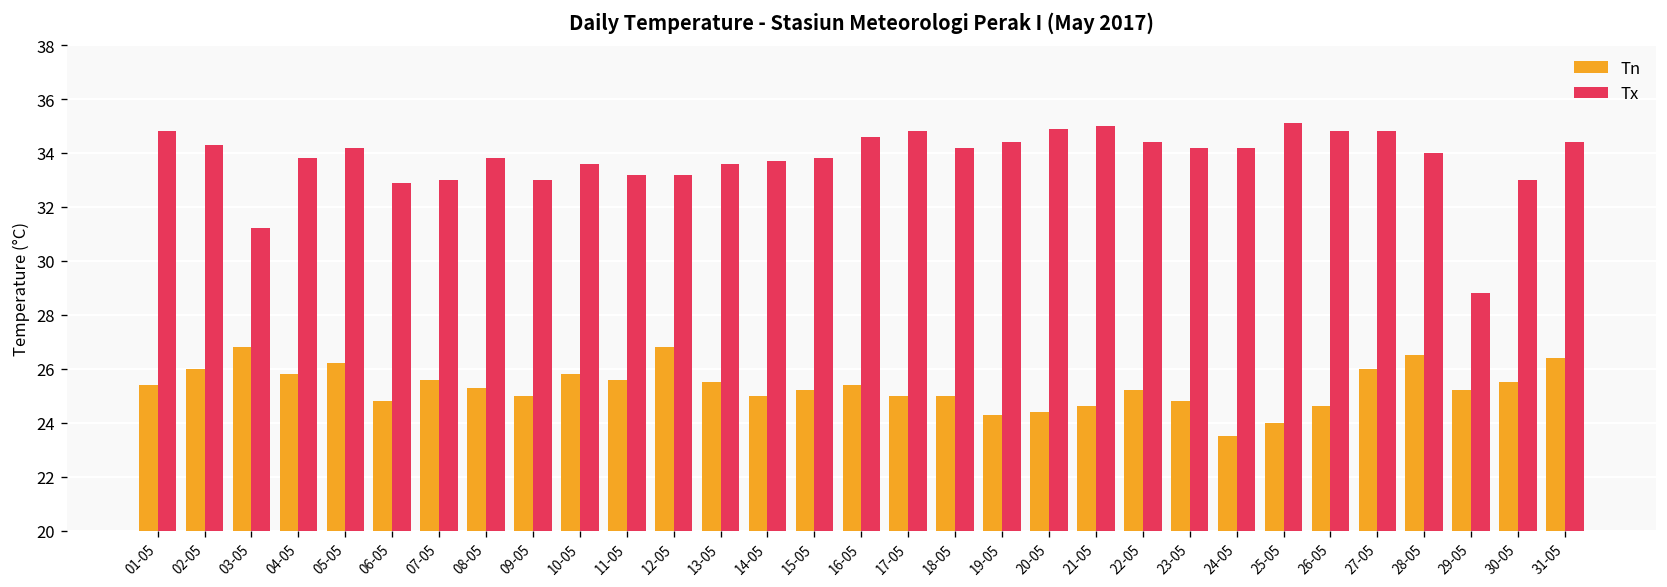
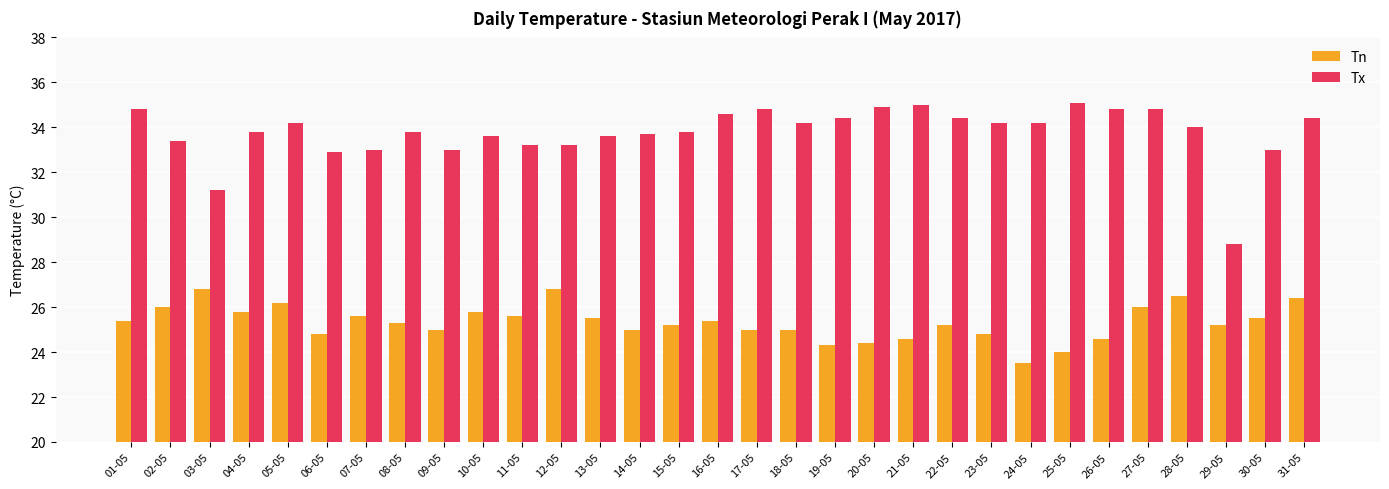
Tx, 02-05: 34.3 -> 33.4
